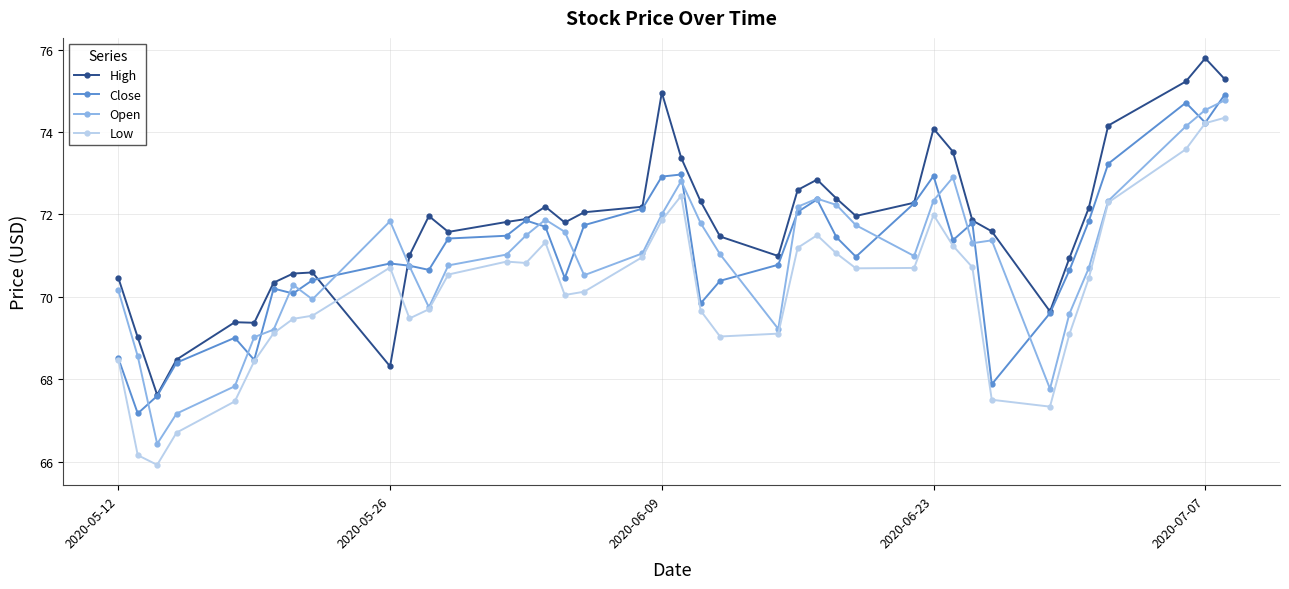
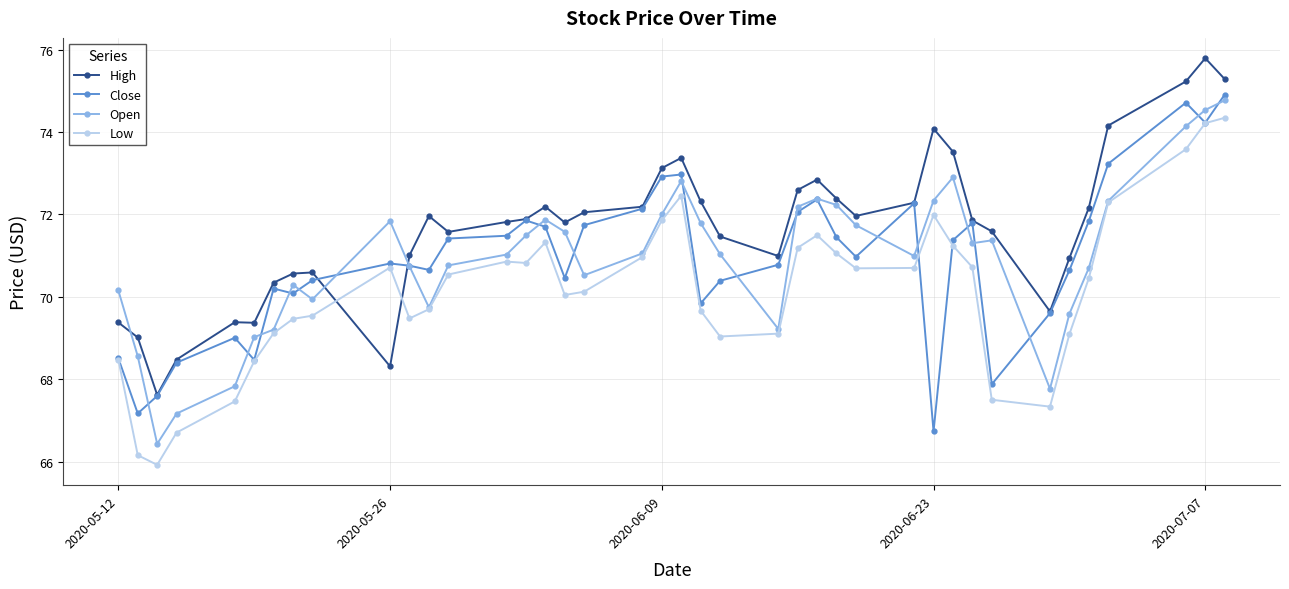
High, 2020-05-12: 70.5 -> 69.4
High, 2020-06-09: 75.0 -> 73.1
Close, 2020-06-23: 72.9 -> 66.7
